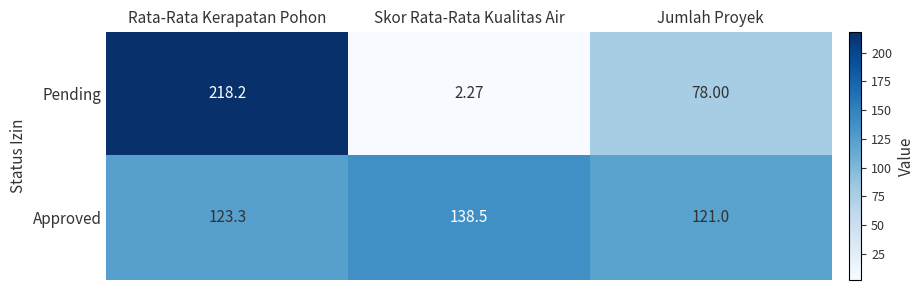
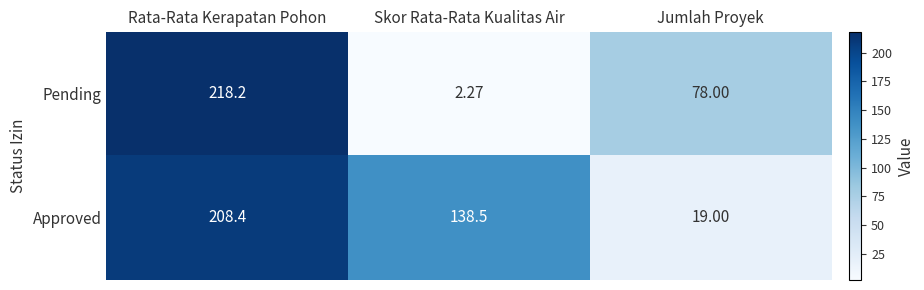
Approved, Rata-Rata Kerapatan Pohon: 123.3 -> 208.4
Approved, Jumlah Proyek: 121.0 -> 19.00
